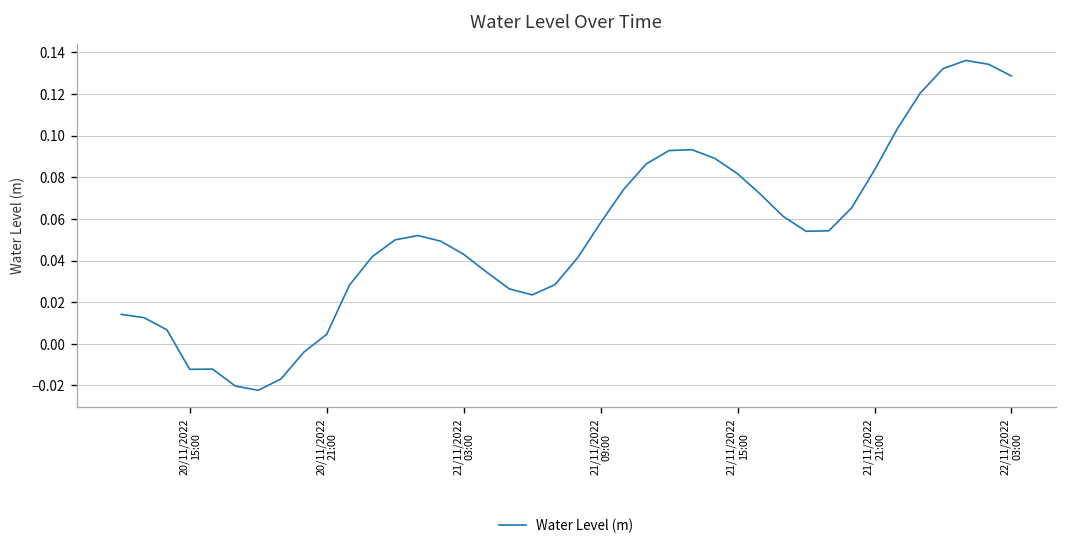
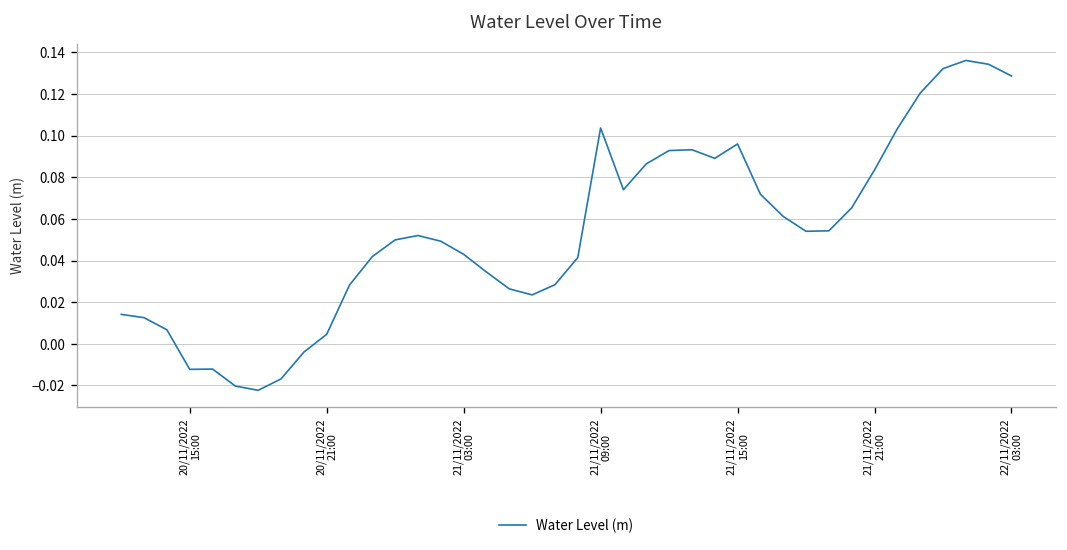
21/11/2022 09:00: 0.058 -> 0.104
21/11/2022 15:00: 0.082 -> 0.096
